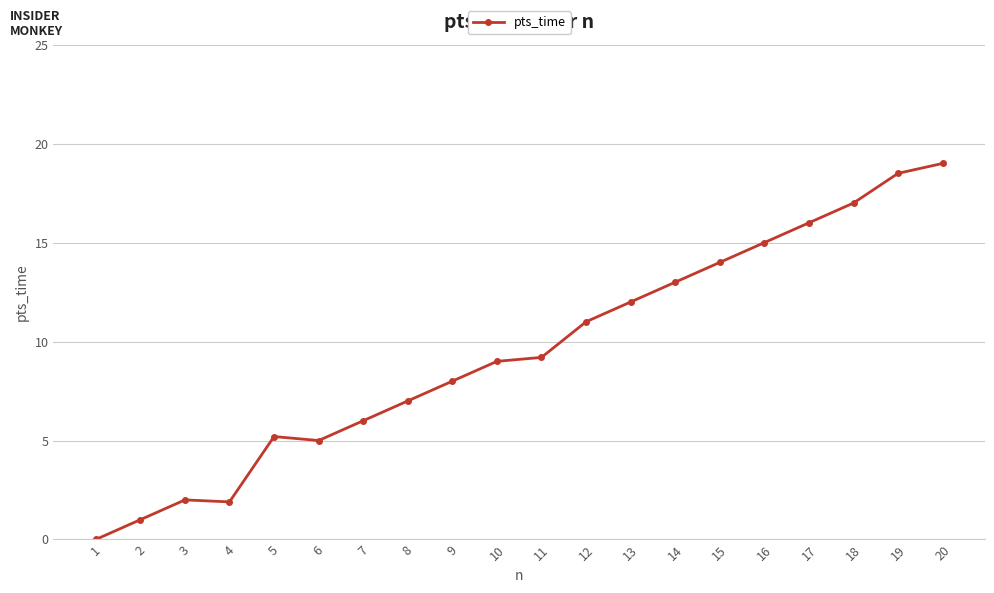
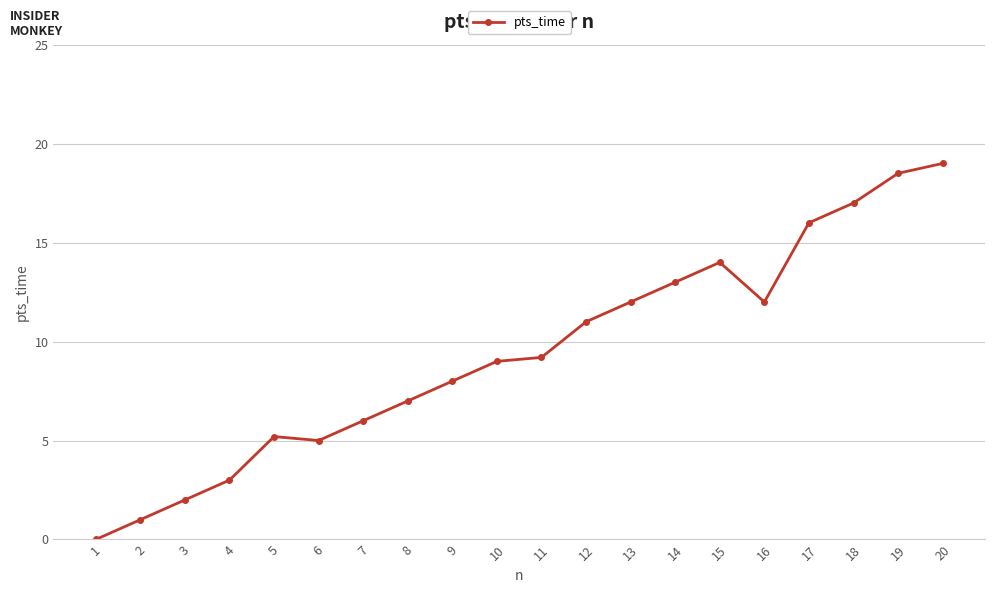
4: 1.9 -> 3.0
16: 15 -> 12
